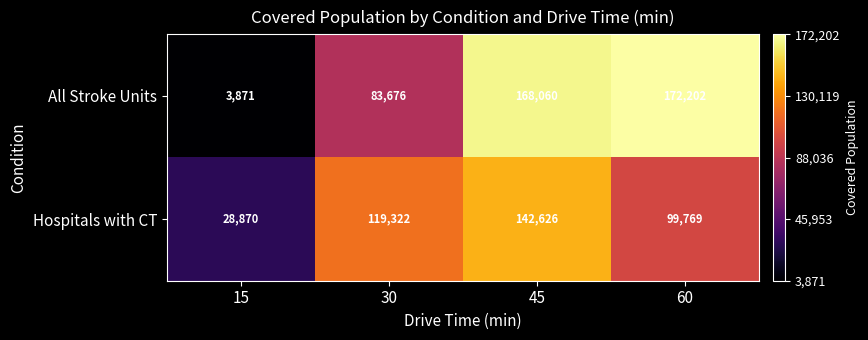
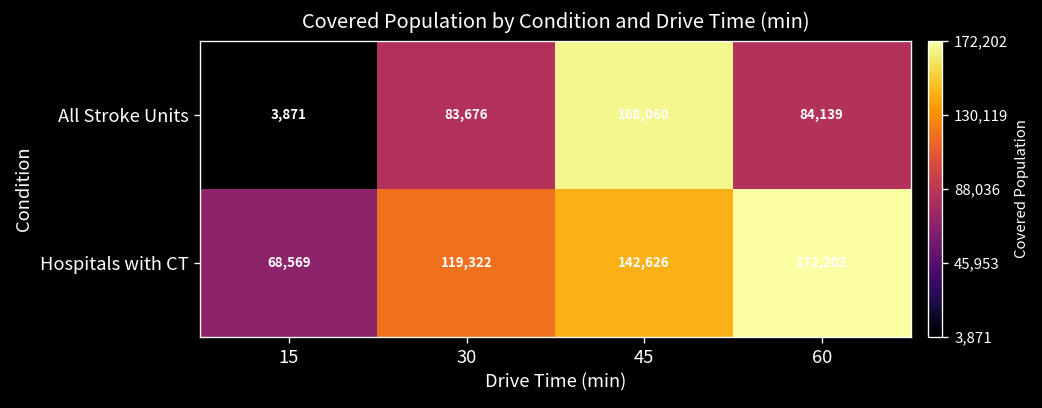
All Stroke Units, 60: 172,202 -> 84,139
Hospitals with CT, 15: 28,870 -> 68,569
Hospitals with CT, 60: 99,769 -> 172,202
